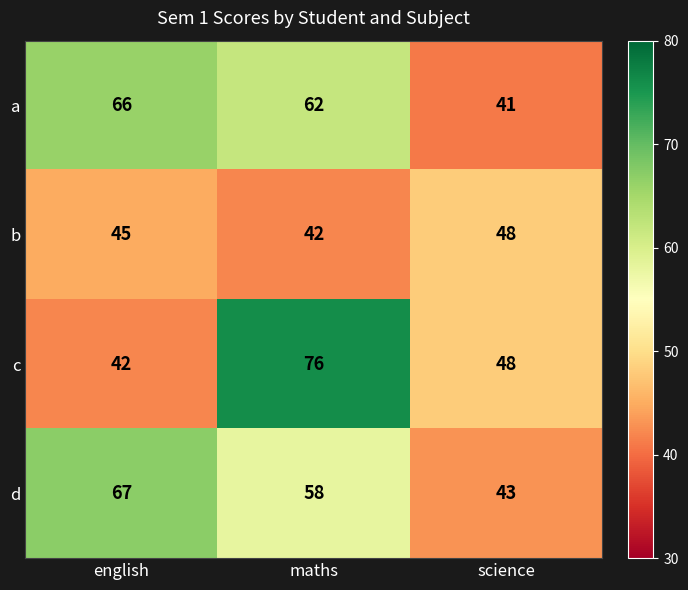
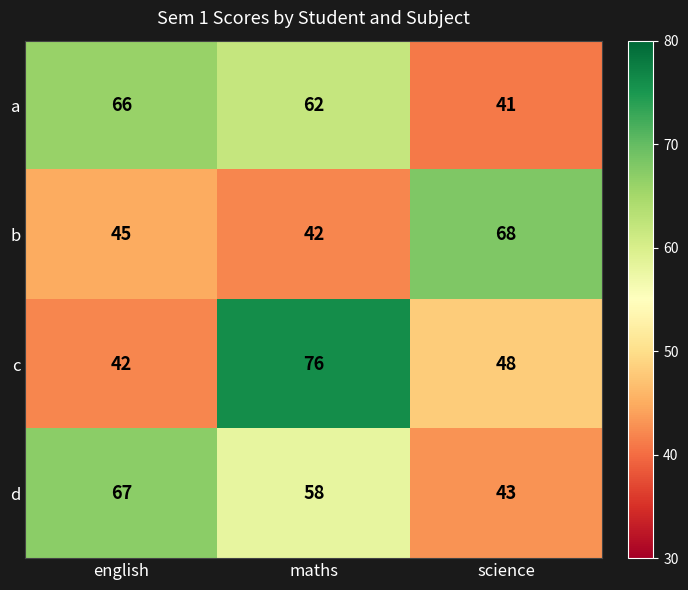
b, science: 48 -> 68
